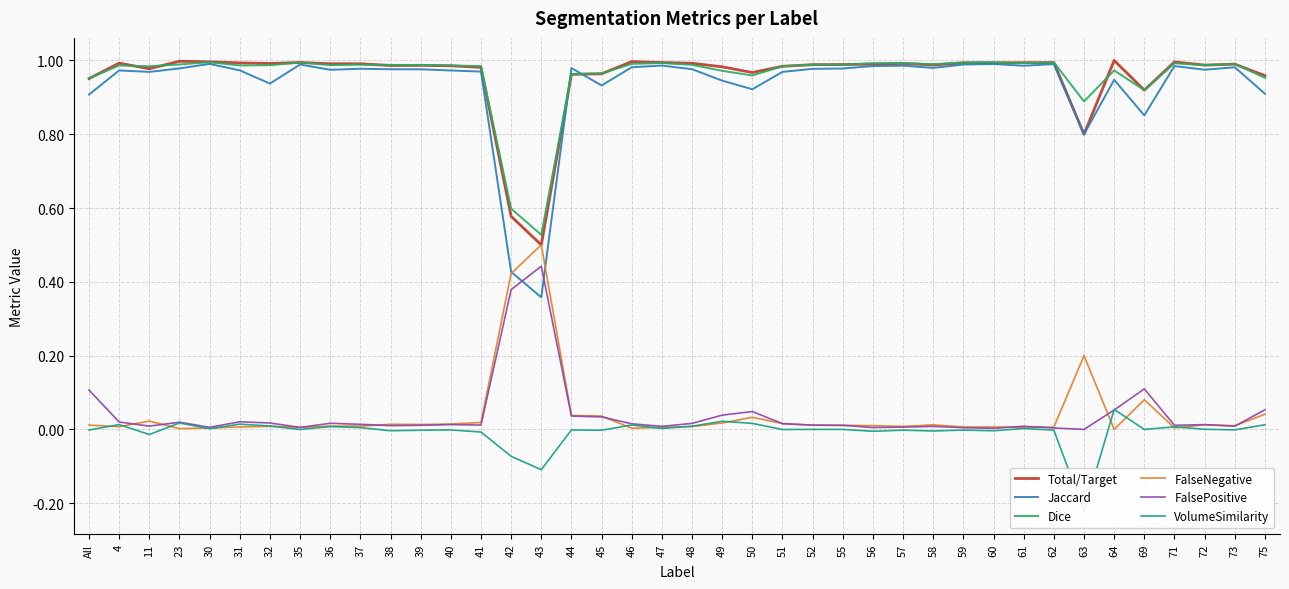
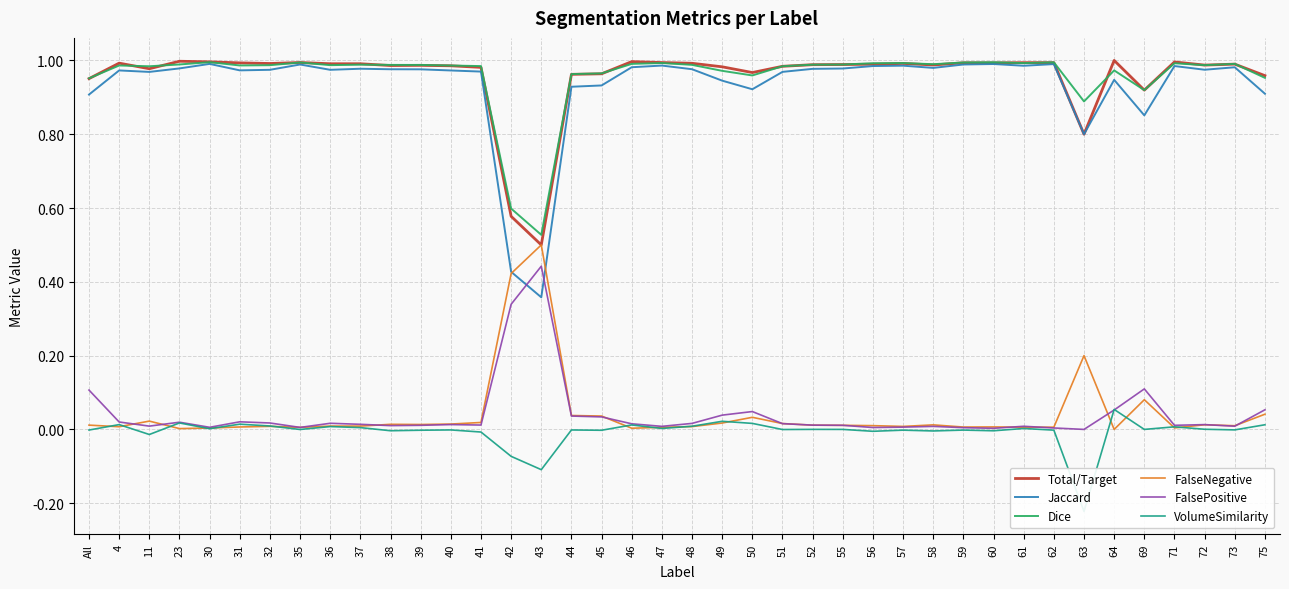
Jaccard, 32: 0.94 -> 0.97
FalsePositive, 42: 0.38 -> 0.34
Jaccard, 44: 0.98 -> 0.93
